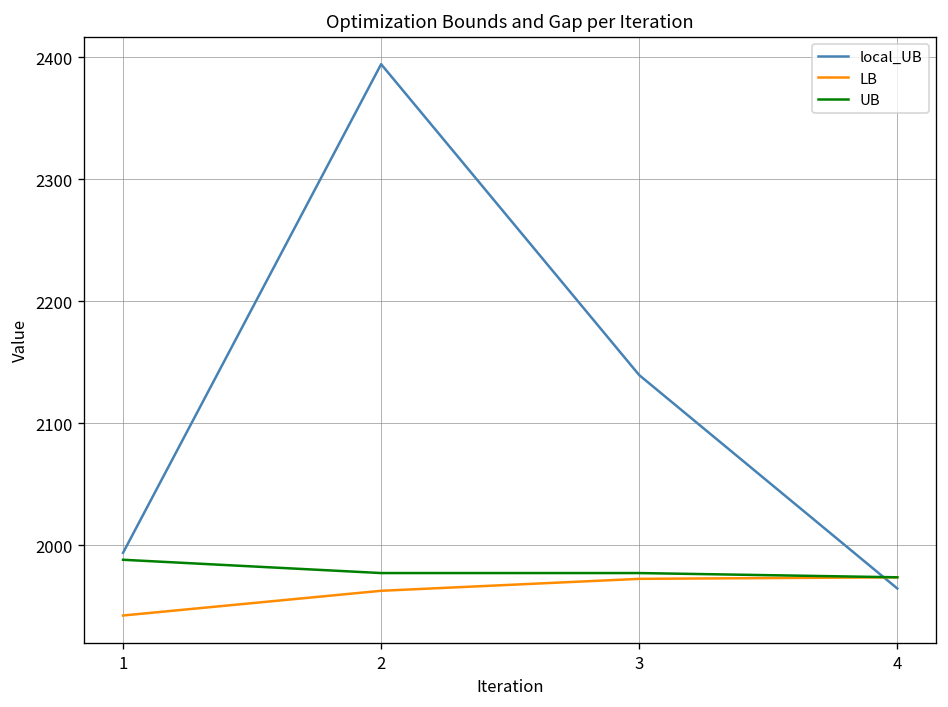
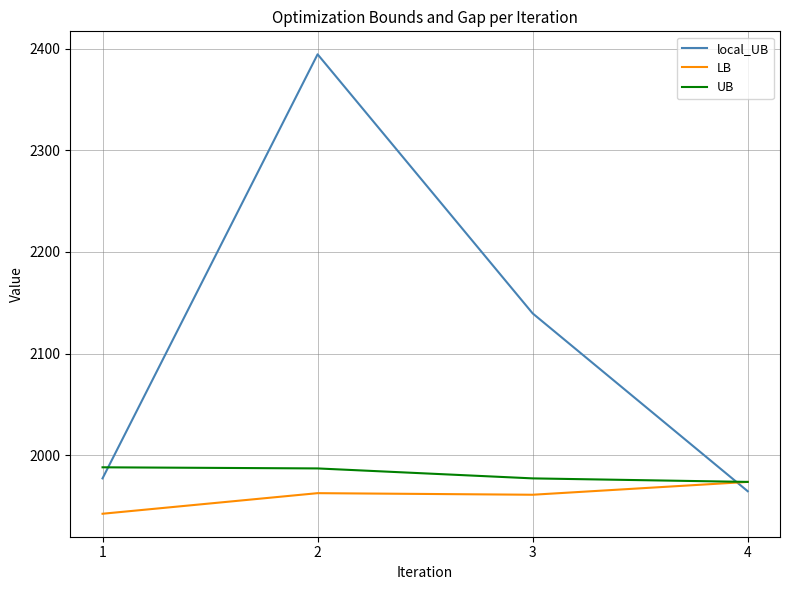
local_UB, 1: 1994 -> 1977
UB, 2: 1977 -> 1987
LB, 3: 1973 -> 1961
